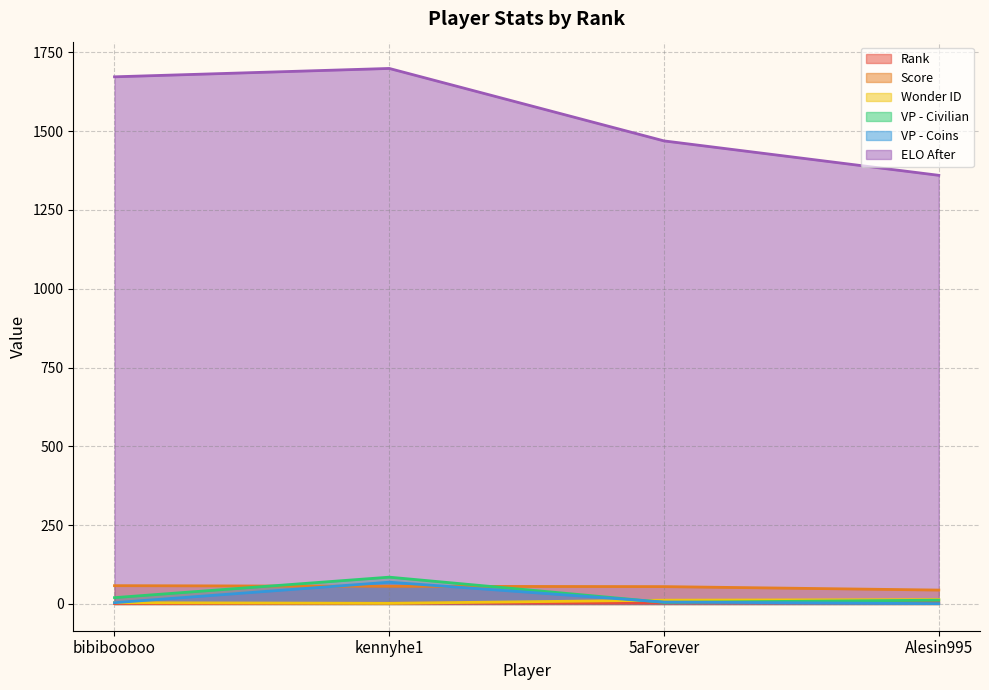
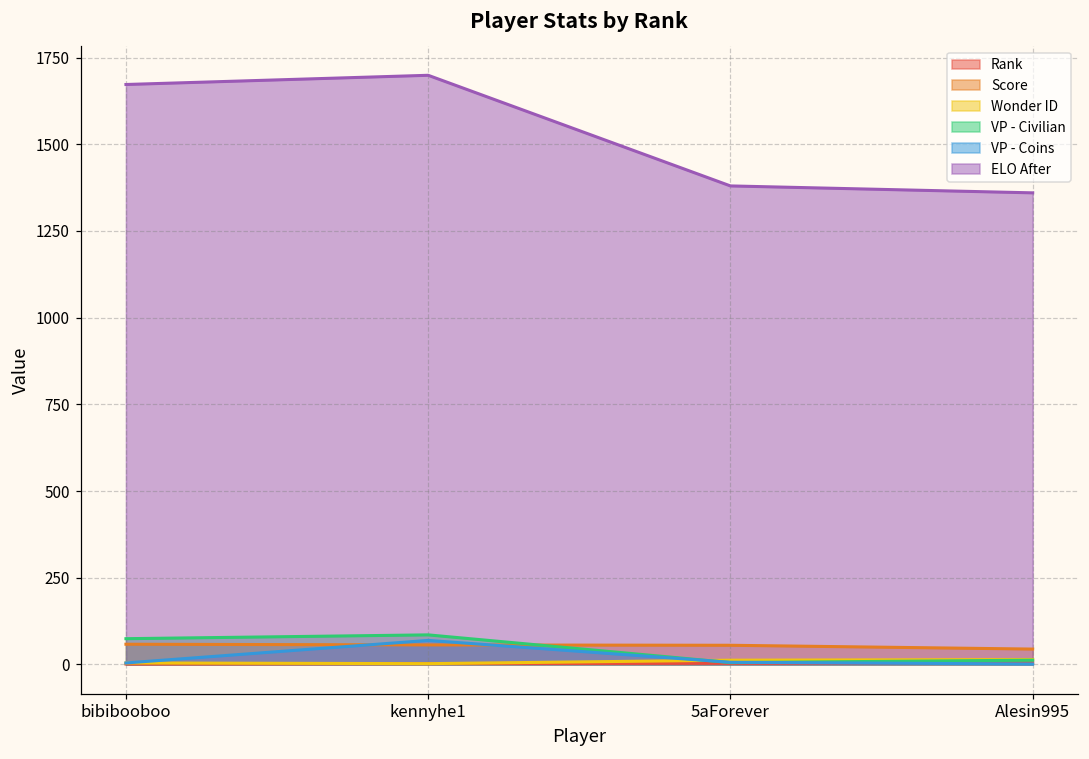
VP - Civilian, bibibooboo: 20 -> 70
ELO After, 5aForever: 1470 -> 1380
